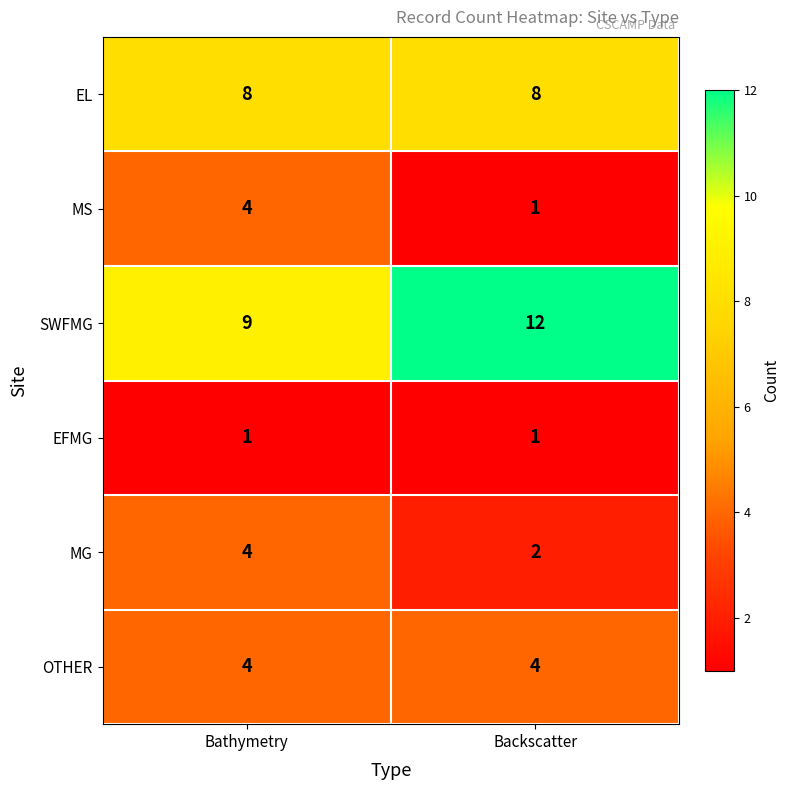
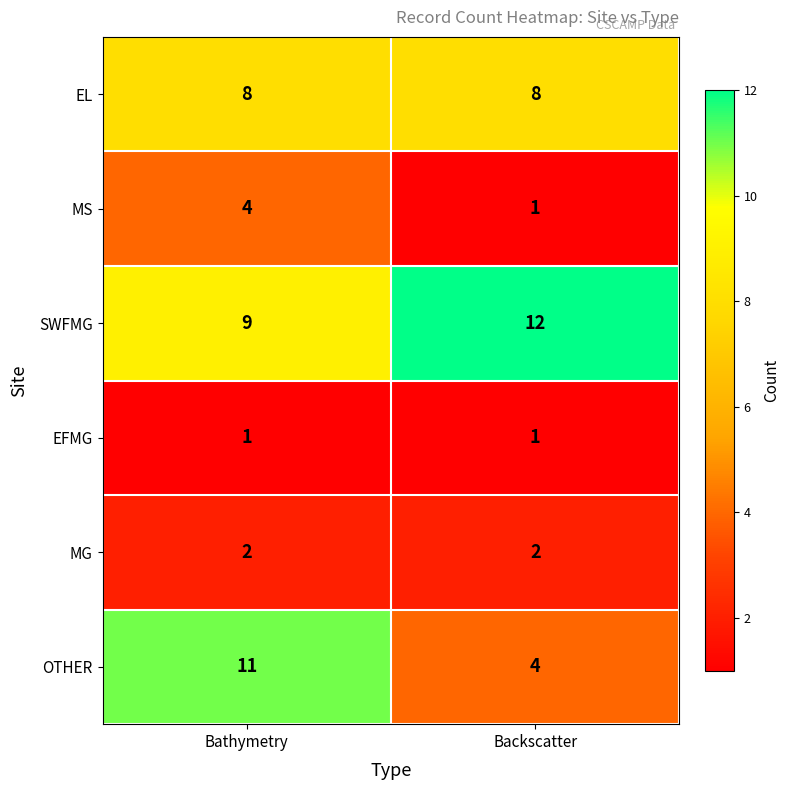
MG, Bathymetry: 4 -> 2
OTHER, Bathymetry: 4 -> 11
